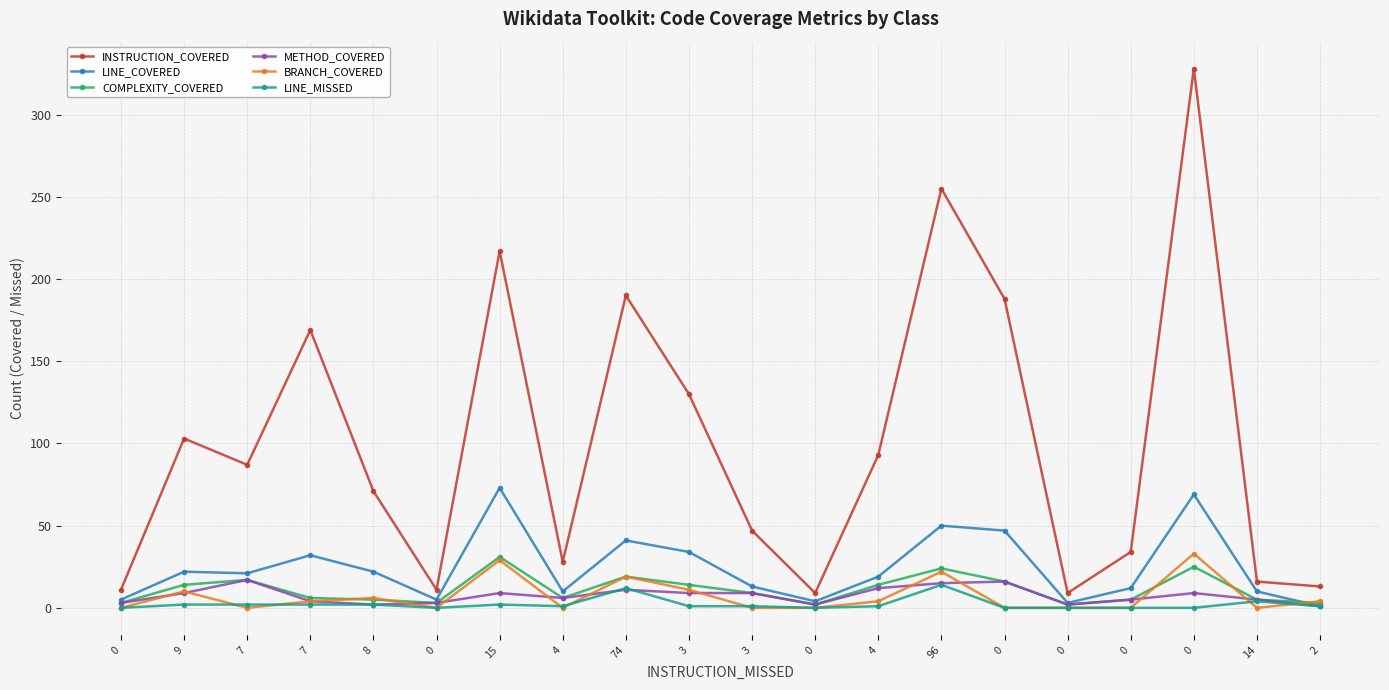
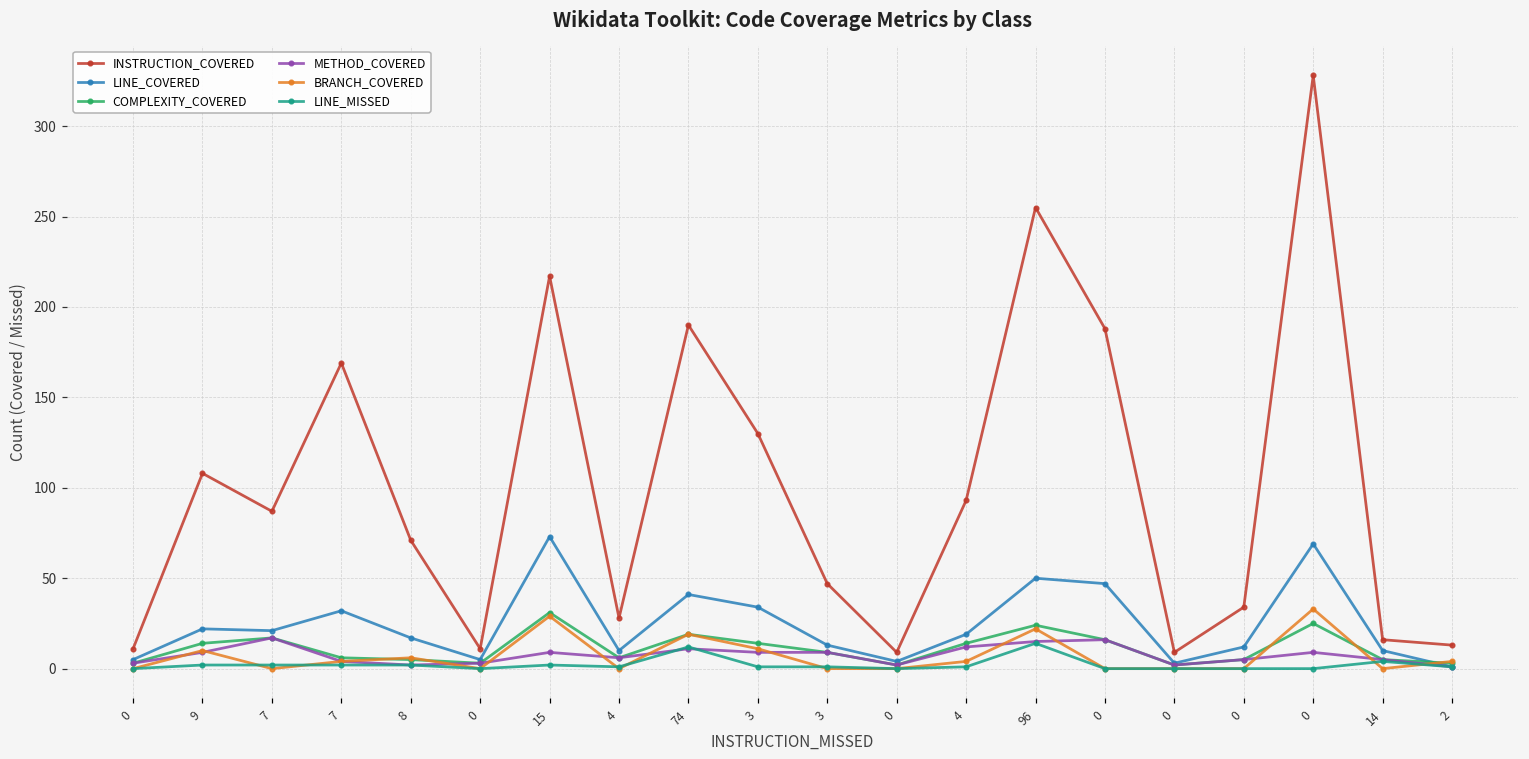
INSTRUCTION_COVERED, 9: 103 -> 108
LINE_COVERED, 8: 22 -> 17
